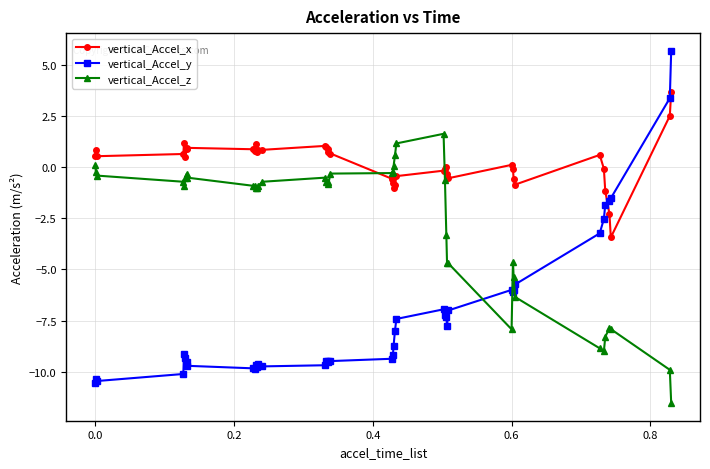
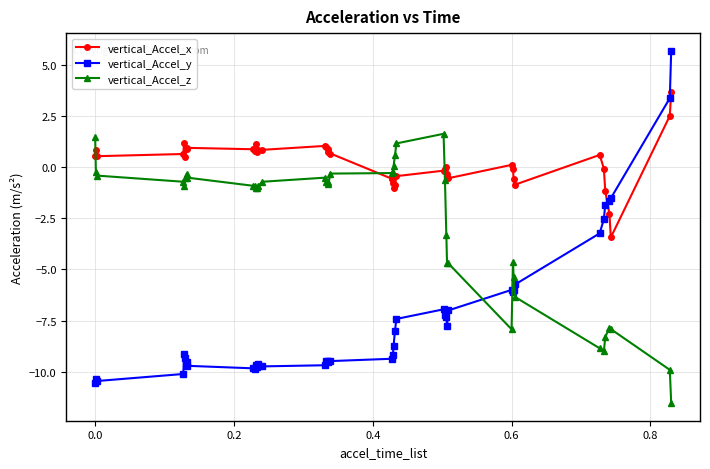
vertical_Accel_z, 0.0: 0.1 -> 1.5
